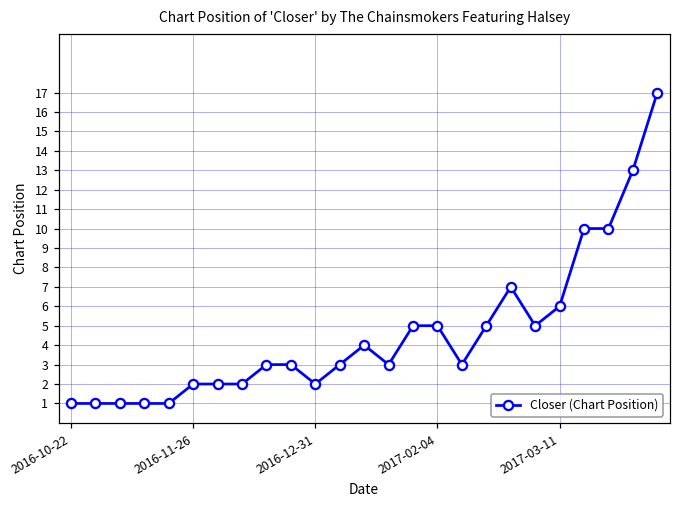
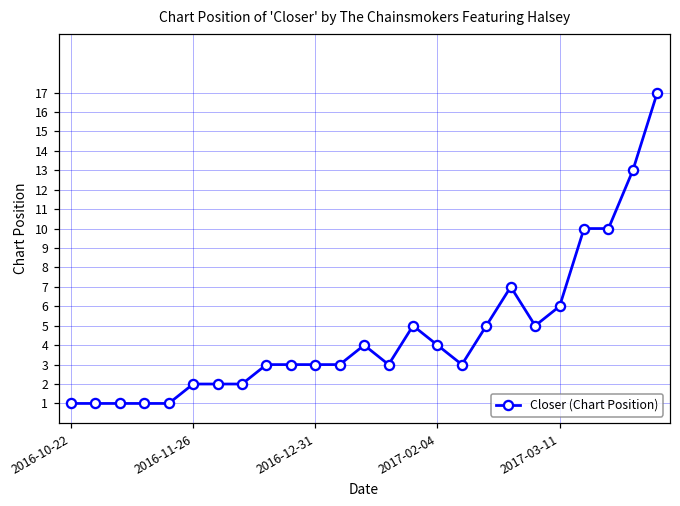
2016-12-31: 2 -> 3
2017-02-04: 5 -> 4
